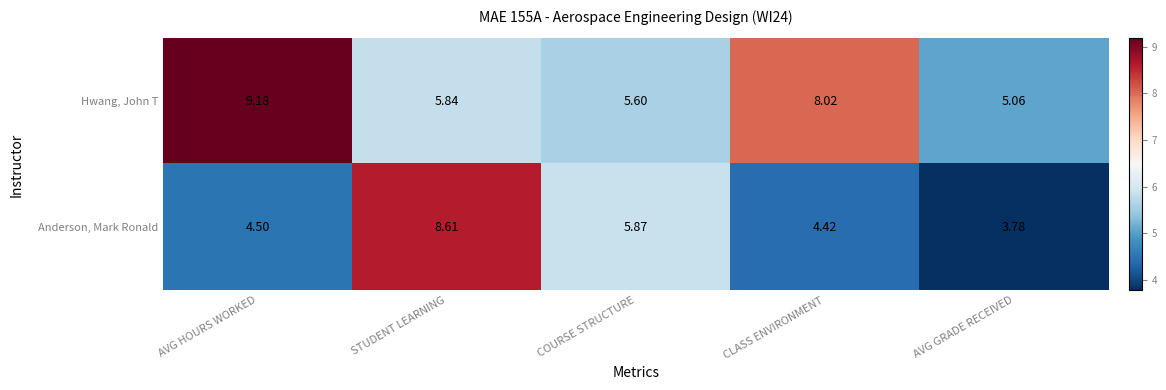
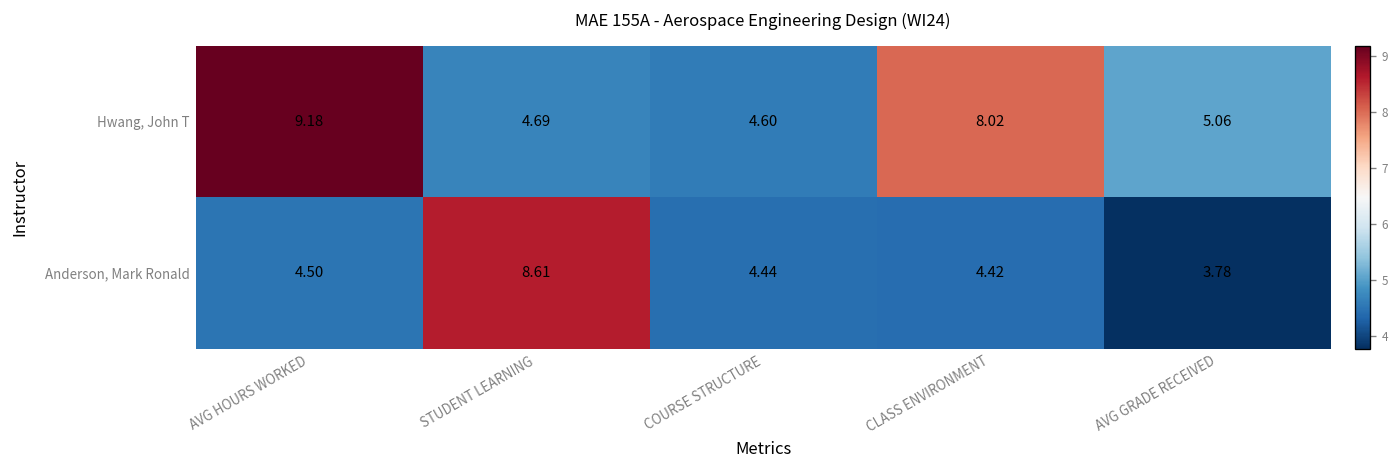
Hwang, John T, STUDENT LEARNING: 5.84 -> 4.69
Hwang, John T, COURSE STRUCTURE: 5.60 -> 4.60
Anderson, Mark Ronald, COURSE STRUCTURE: 5.87 -> 4.44
